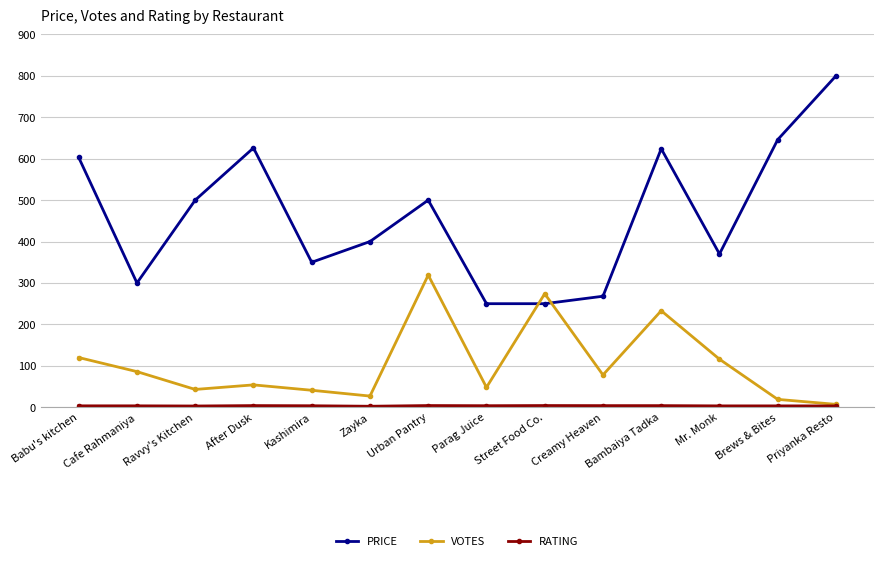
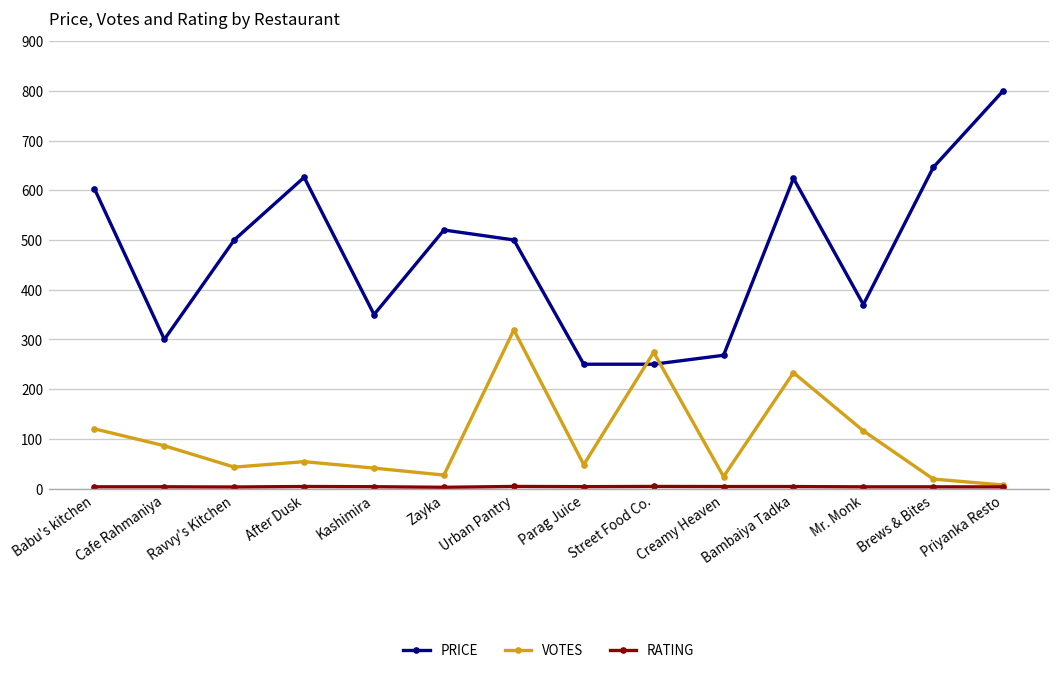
PRICE, Zayka: 400 -> 520
VOTES, Creamy Heaven: 80 -> 20
